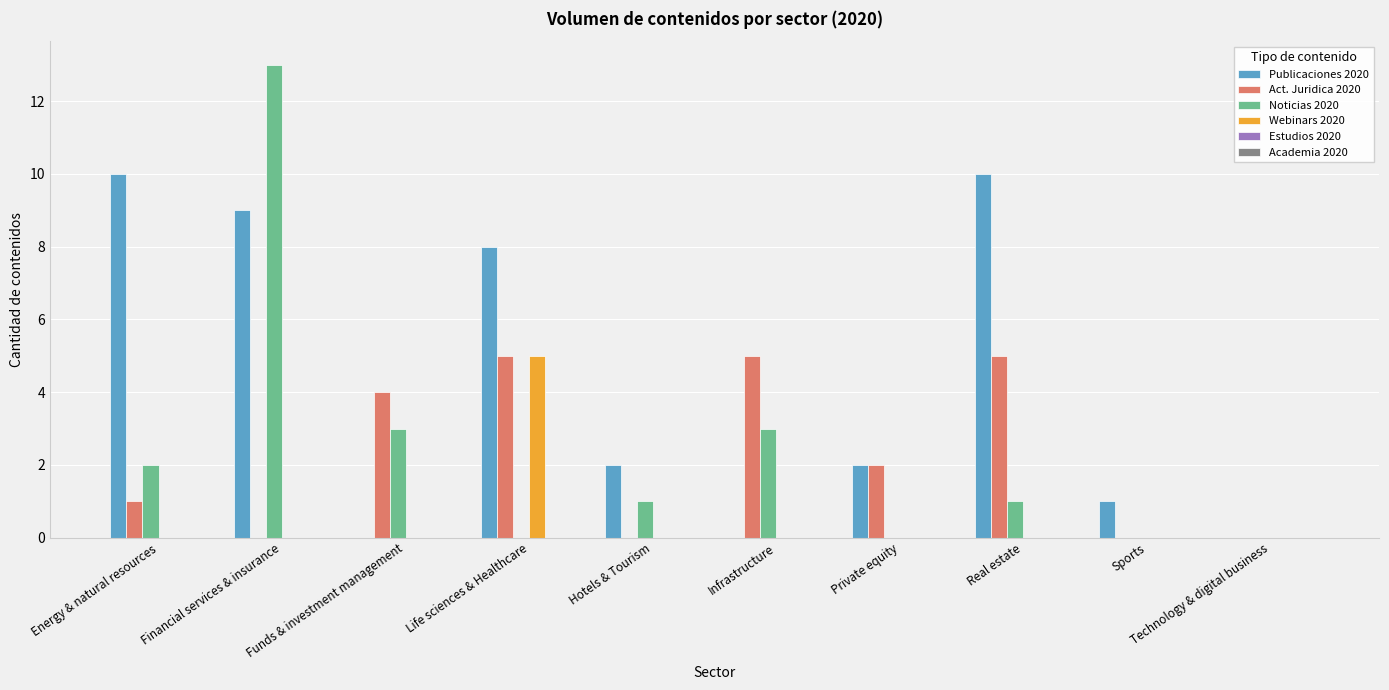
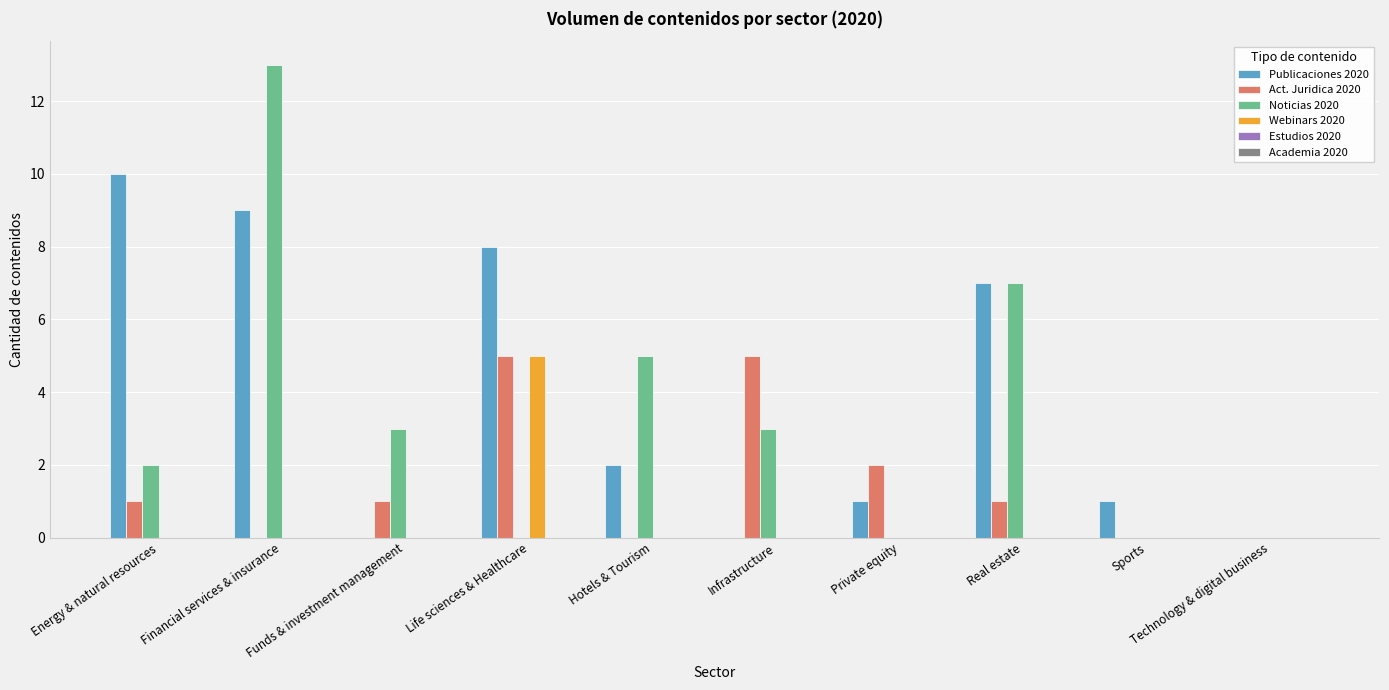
Act. Juridica 2020, Funds & investment management: 4 -> 1
Noticias 2020, Hotels & Tourism: 1 -> 5
Publicaciones 2020, Private equity: 2 -> 1
Publicaciones 2020, Real estate: 10 -> 7
Act. Juridica 2020, Real estate: 5 -> 1
Noticias 2020, Real estate: 1 -> 7
